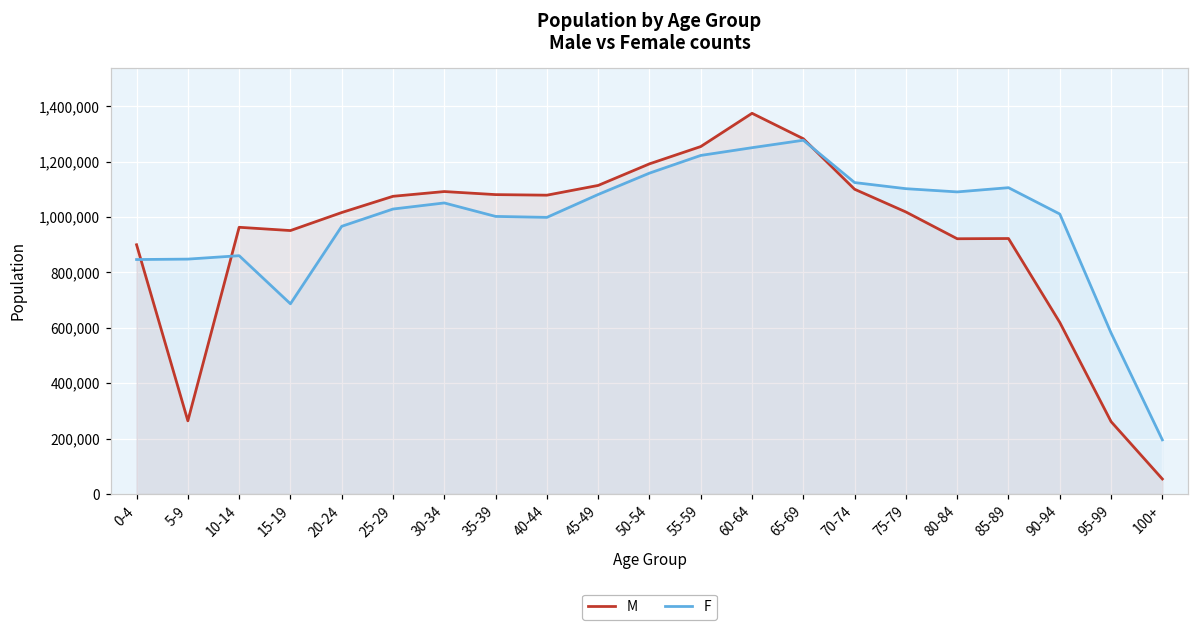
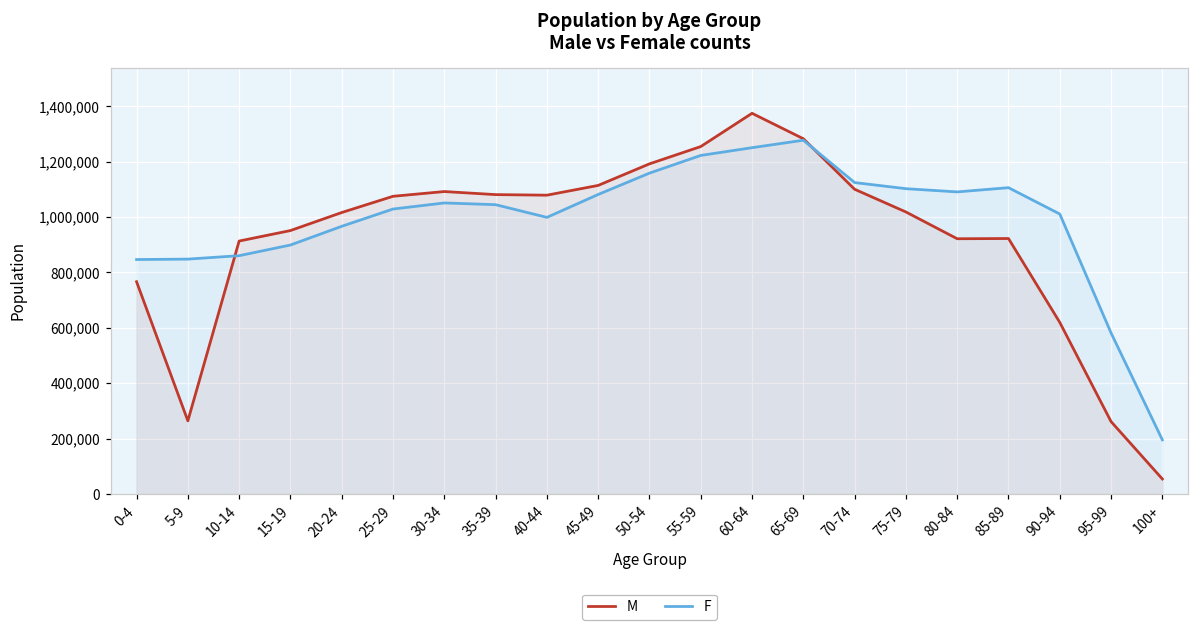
M, 0-4: 900,000 -> 770,000
M, 10-14: 960,000 -> 910,000
F, 15-19: 690,000 -> 900,000
F, 35-39: 1,000,000 -> 1,040,000
